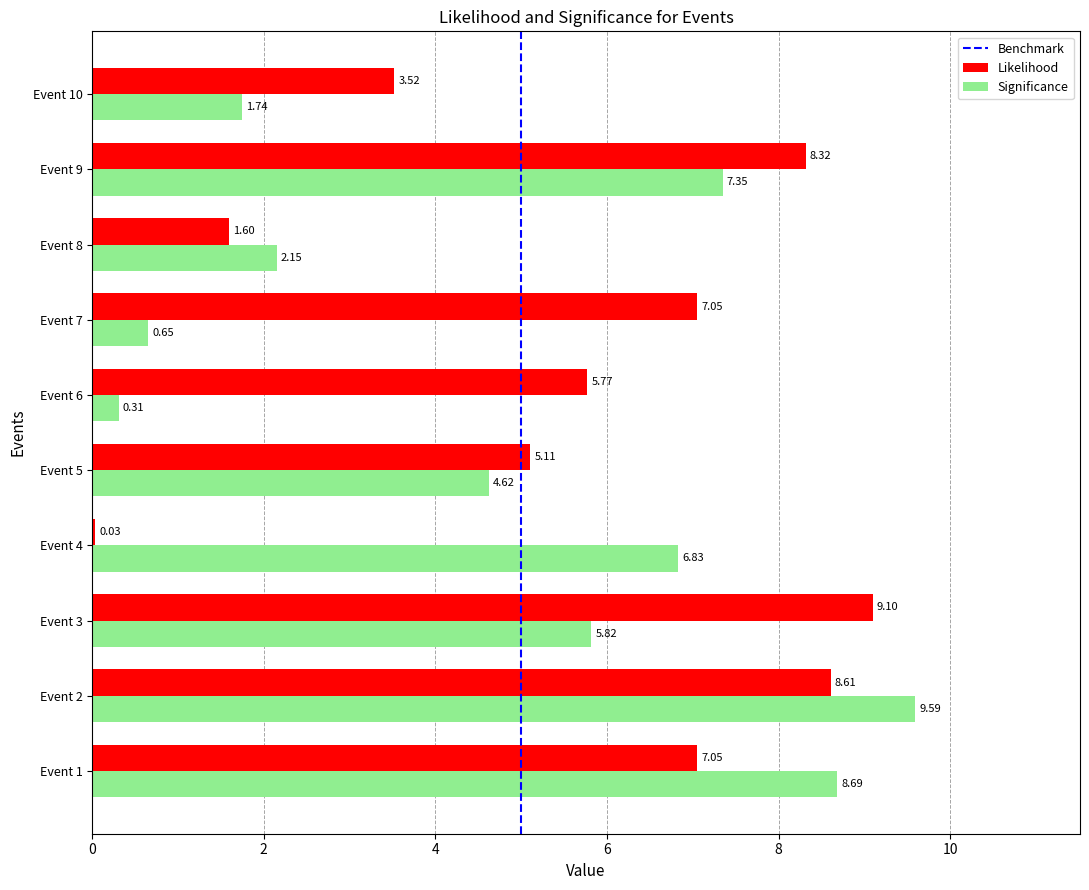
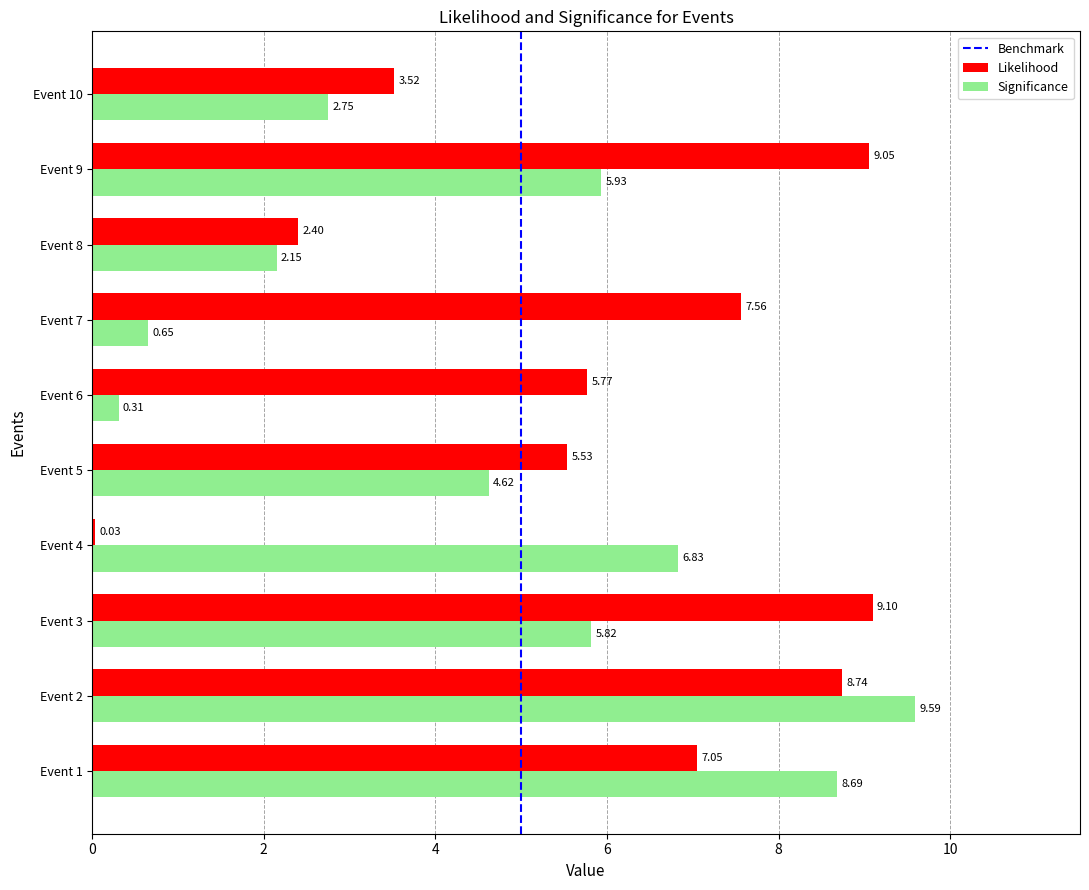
Significance, Event 10: 1.74 -> 2.75
Likelihood, Event 9: 8.32 -> 9.05
Significance, Event 9: 7.35 -> 5.93
Likelihood, Event 8: 1.60 -> 2.40
Likelihood, Event 7: 7.05 -> 7.56
Likelihood, Event 5: 5.11 -> 5.53
Likelihood, Event 2: 8.61 -> 8.74
